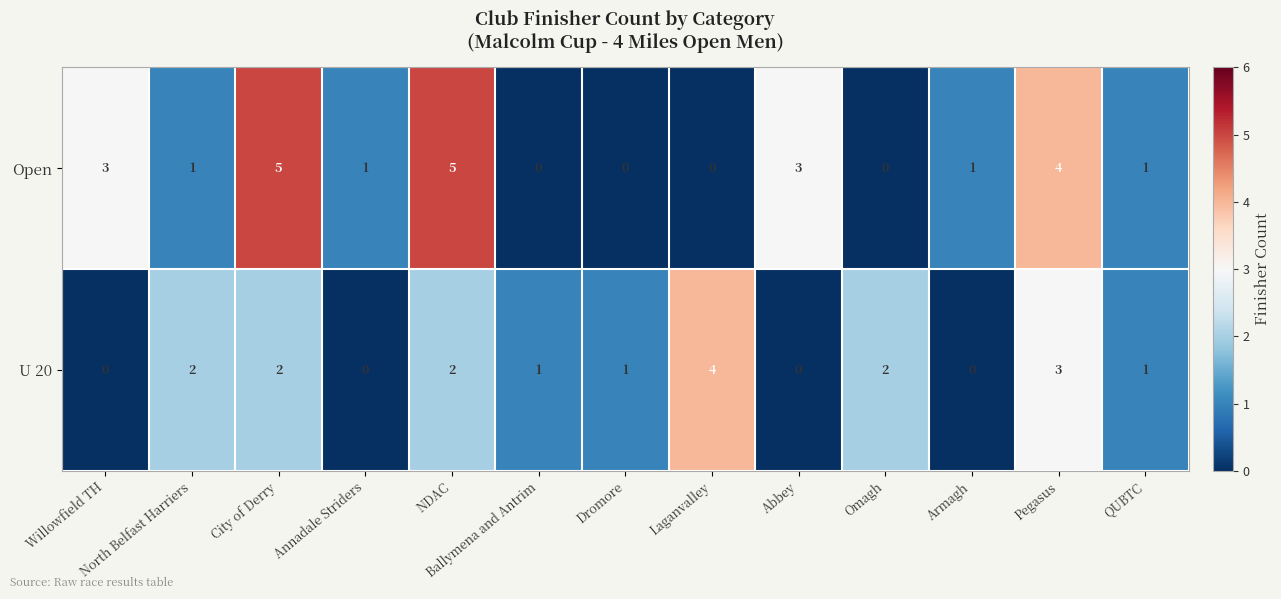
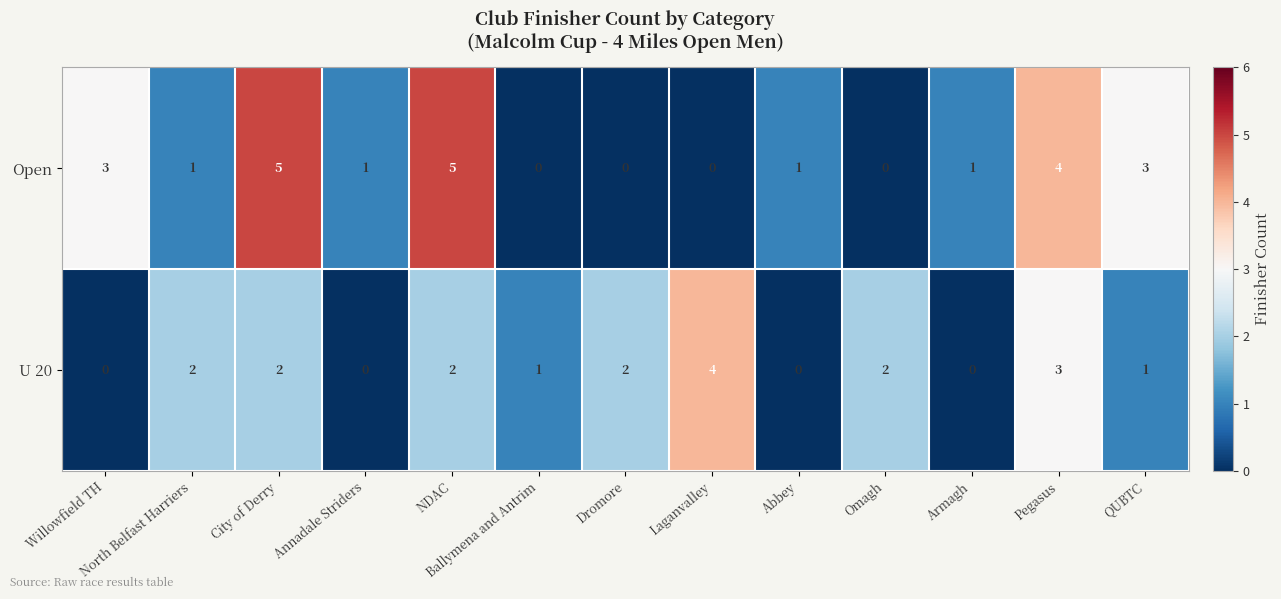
Open, Abbey: 3 -> 1
Open, QUBTC: 1 -> 3
U 20, Dromore: 1 -> 2
